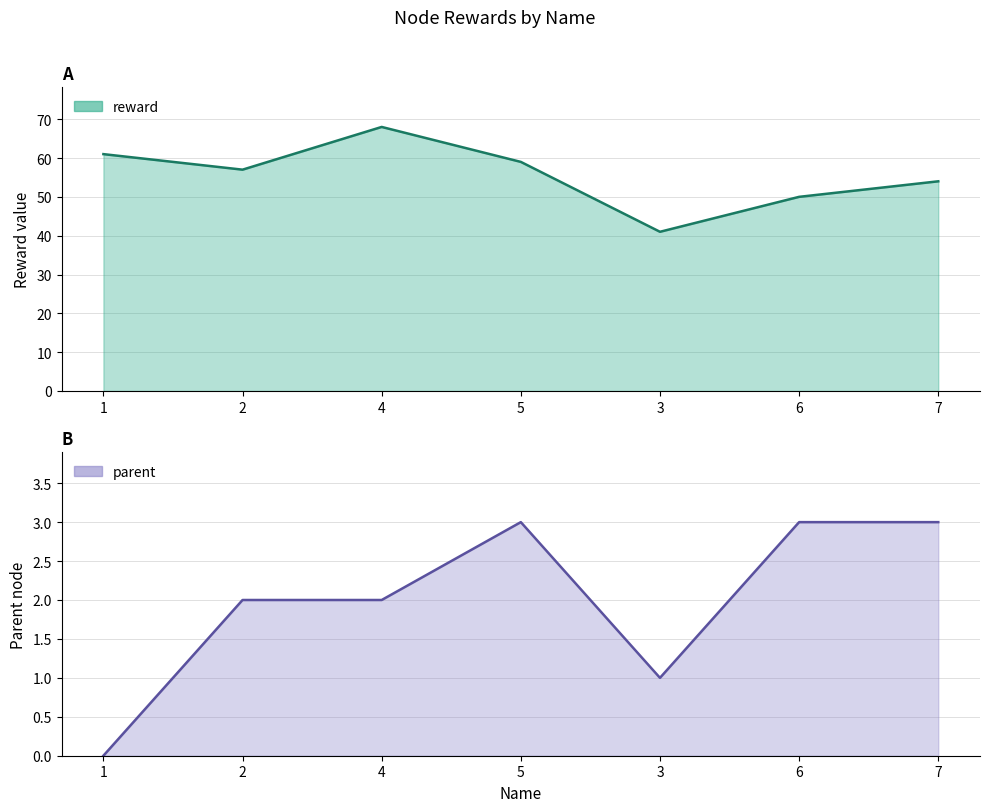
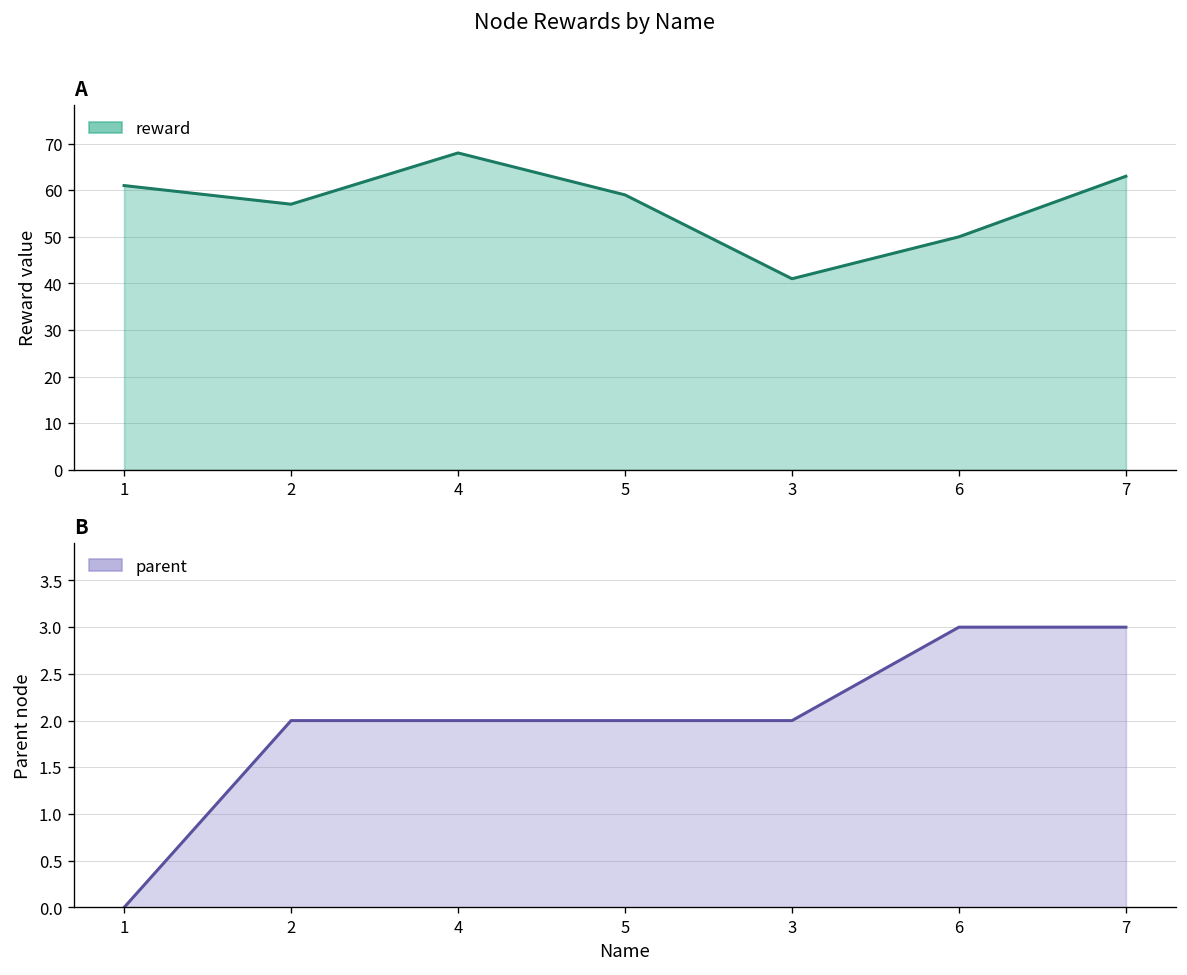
A, 7: 54 -> 63
B, 5: 3 -> 2
B, 3: 1 -> 2
